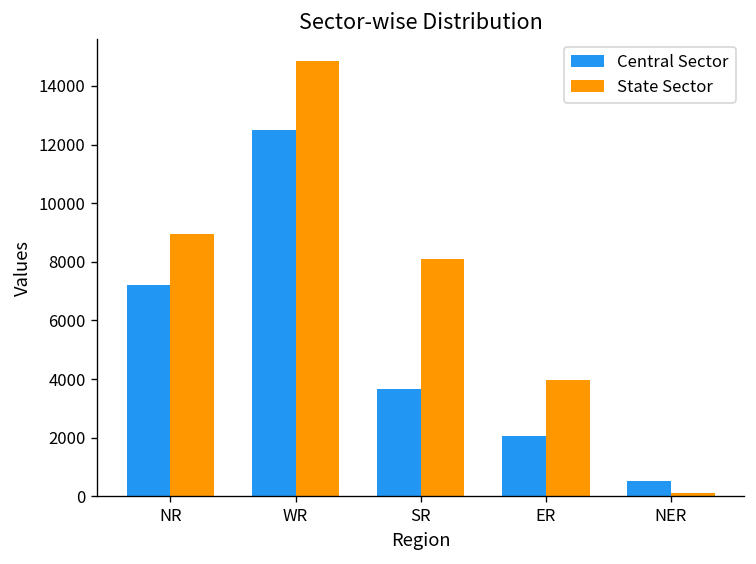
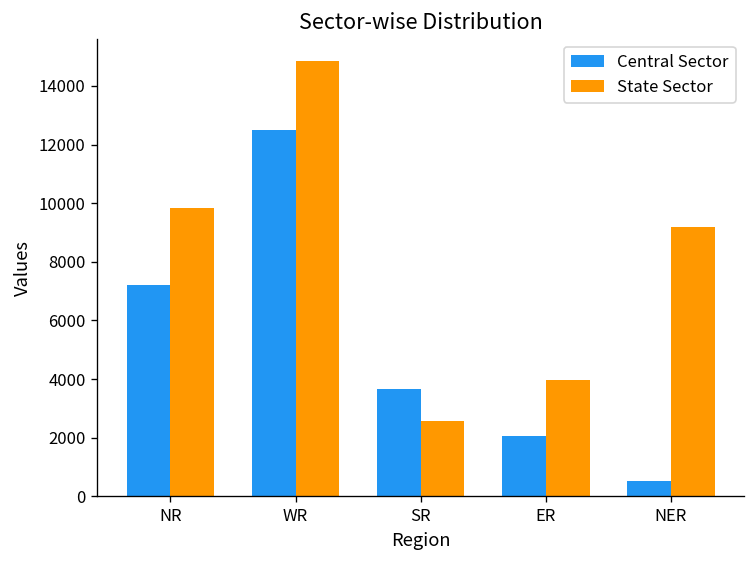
State Sector, NR: 9000 -> 9800
State Sector, SR: 8100 -> 2600
State Sector, NER: 100 -> 9200
